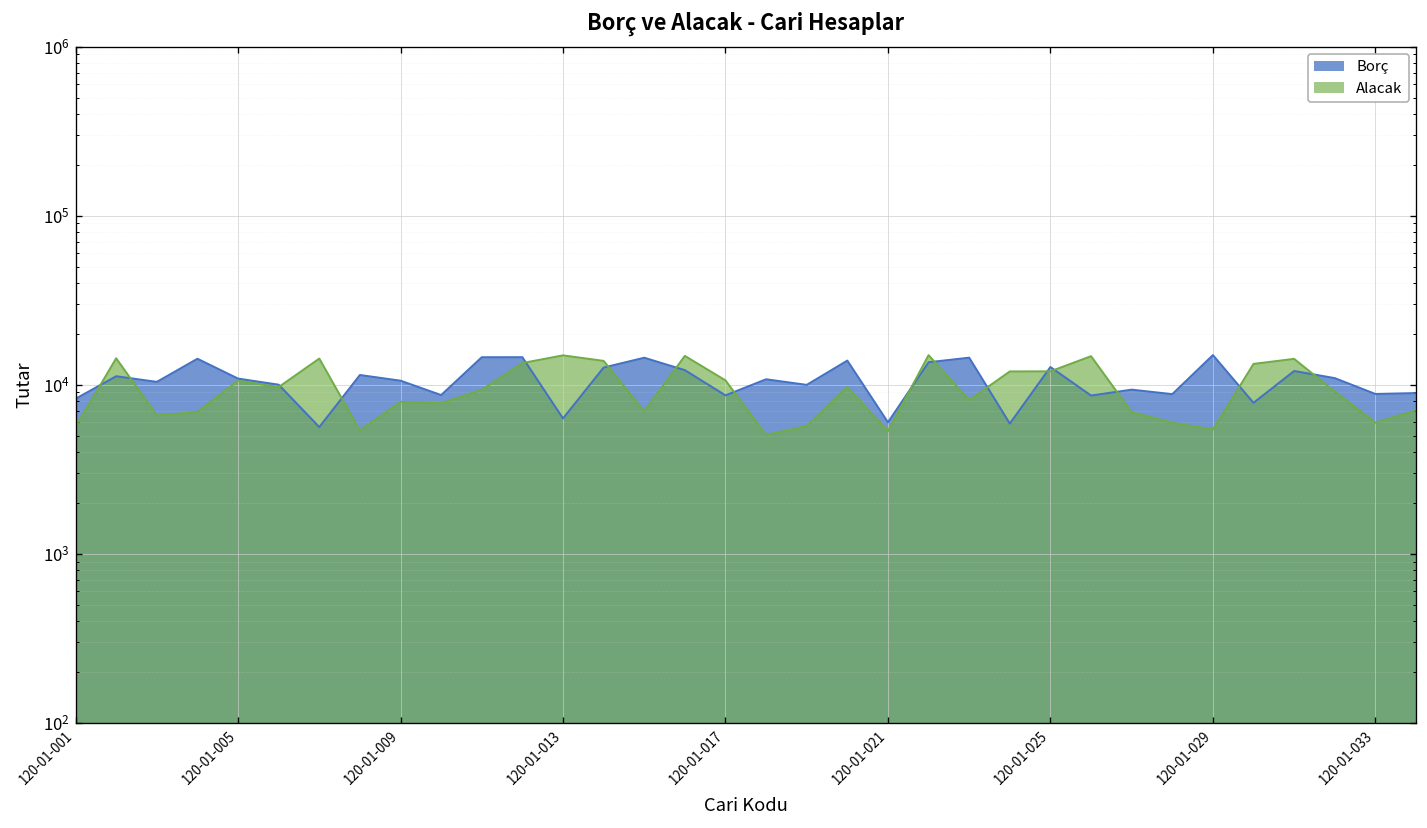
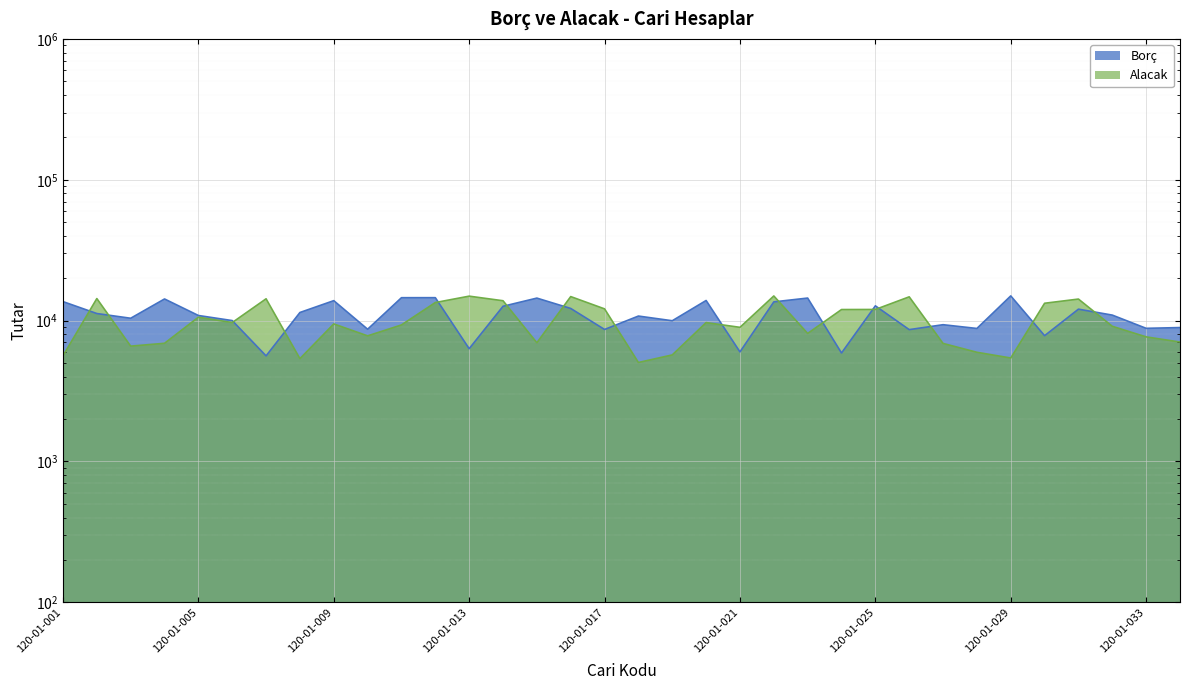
Borç, 120-01-001: 8000 -> 14000
Borç, 120-01-009: 11000 -> 14000
Alacak, 120-01-009: 8000 -> 9000
Alacak, 120-01-017: 11000 -> 12000
Alacak, 120-01-021: 5300 -> 9000
Alacak, 120-01-033: 6000 -> 8000
